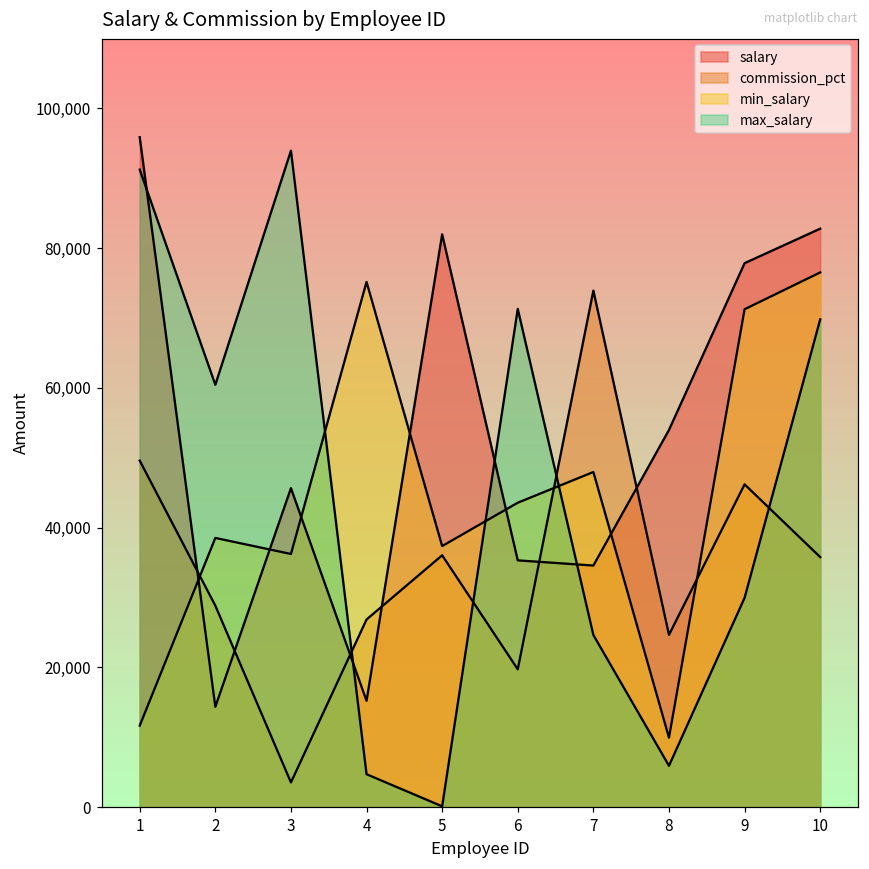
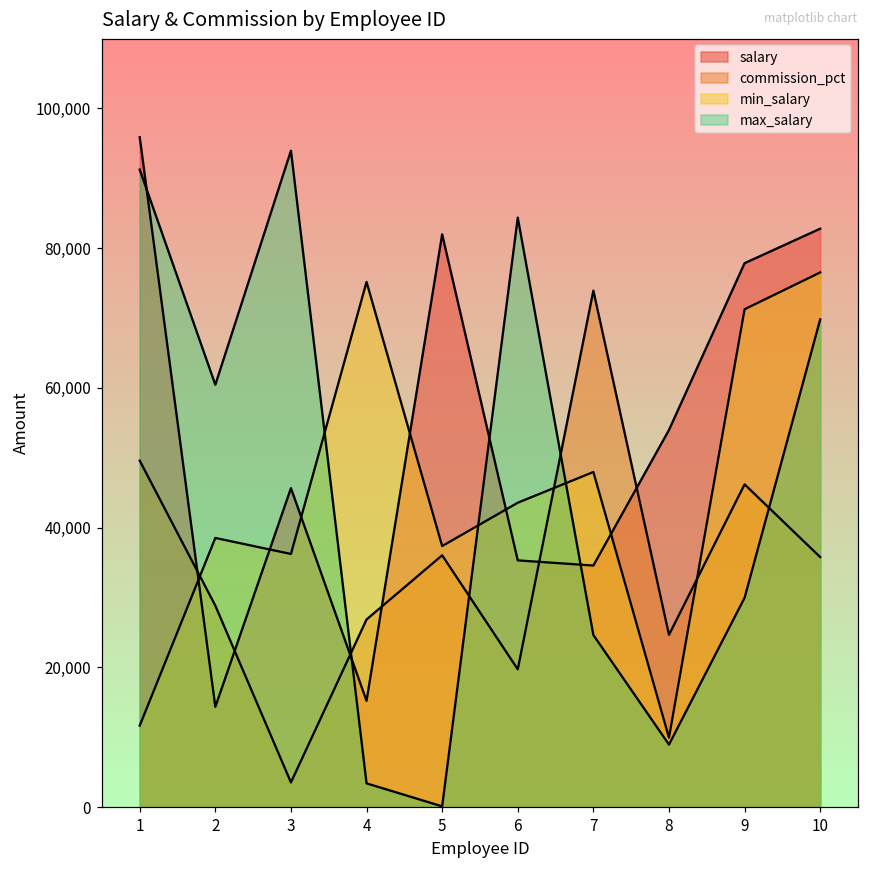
max_salary, 4: 5,000 -> 3,000
max_salary, 6: 71,000 -> 84,000
max_salary, 8: 6,000 -> 9,000
